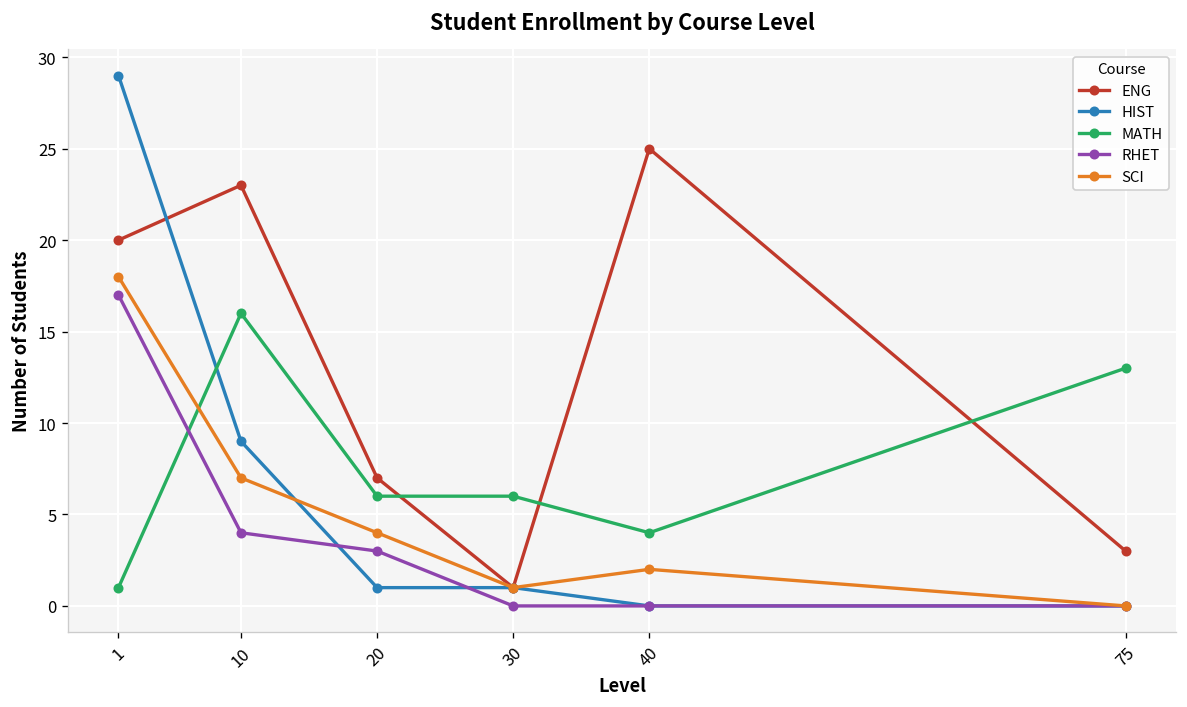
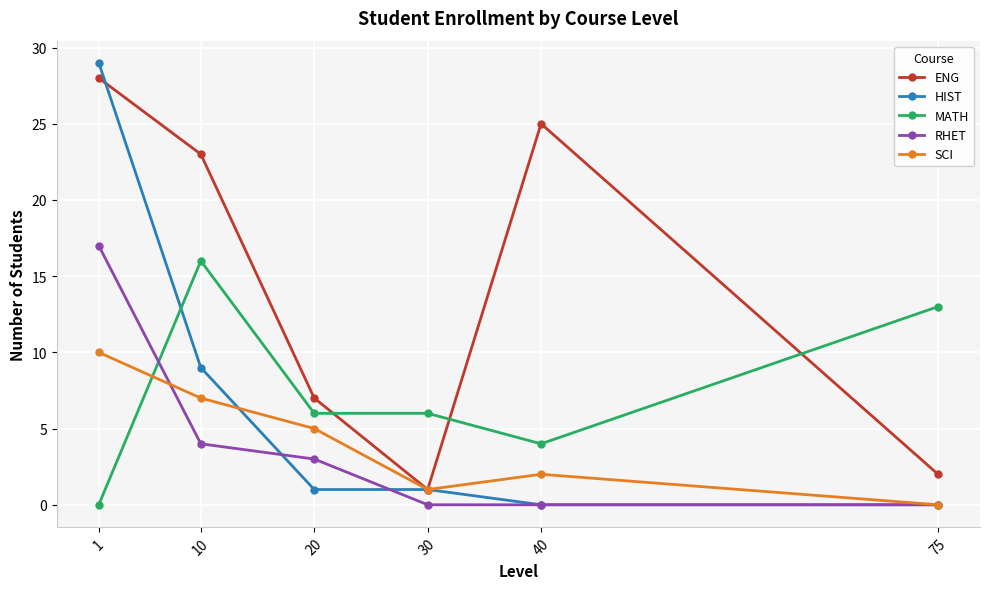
ENG, 1: 20 -> 28
MATH, 1: 1 -> 0
SCI, 1: 18 -> 10
SCI, 20: 4 -> 5
ENG, 75: 3 -> 2
